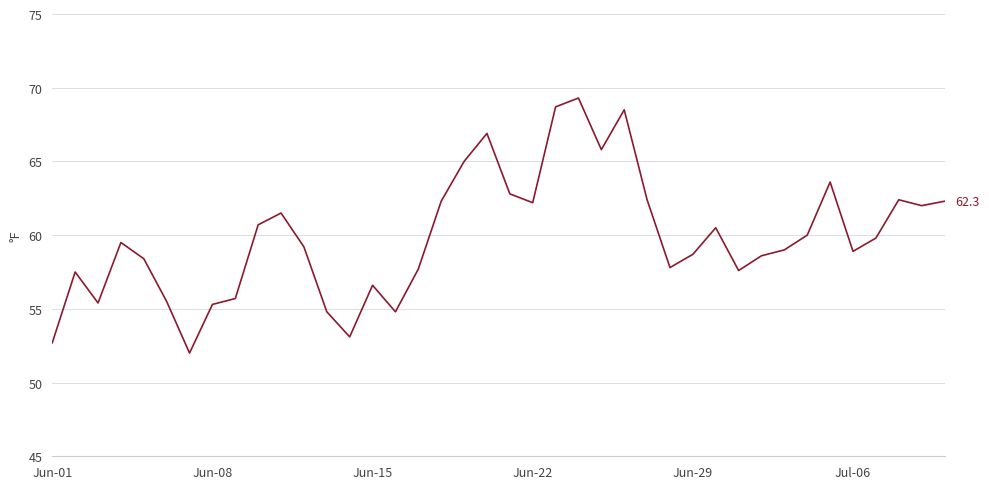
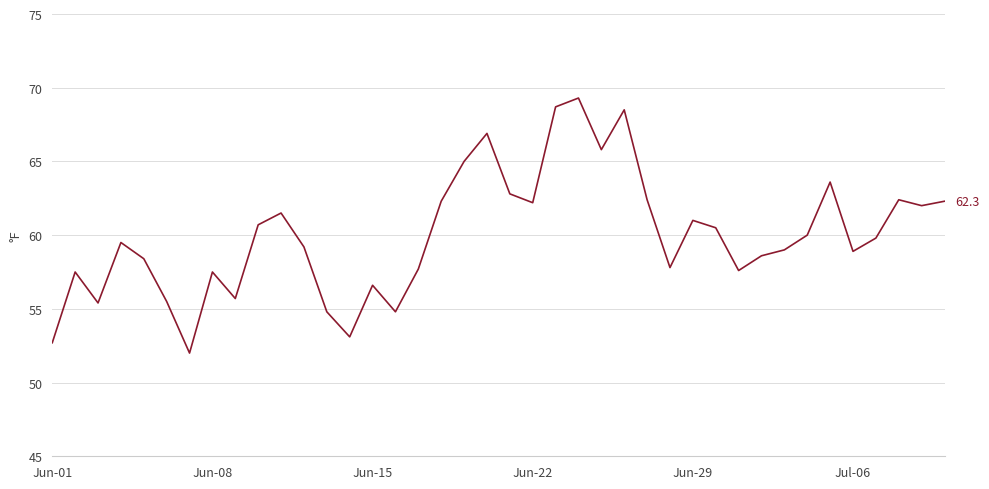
Jun-08: 55.3 -> 57.5
Jun-29: 58.7 -> 61.0
